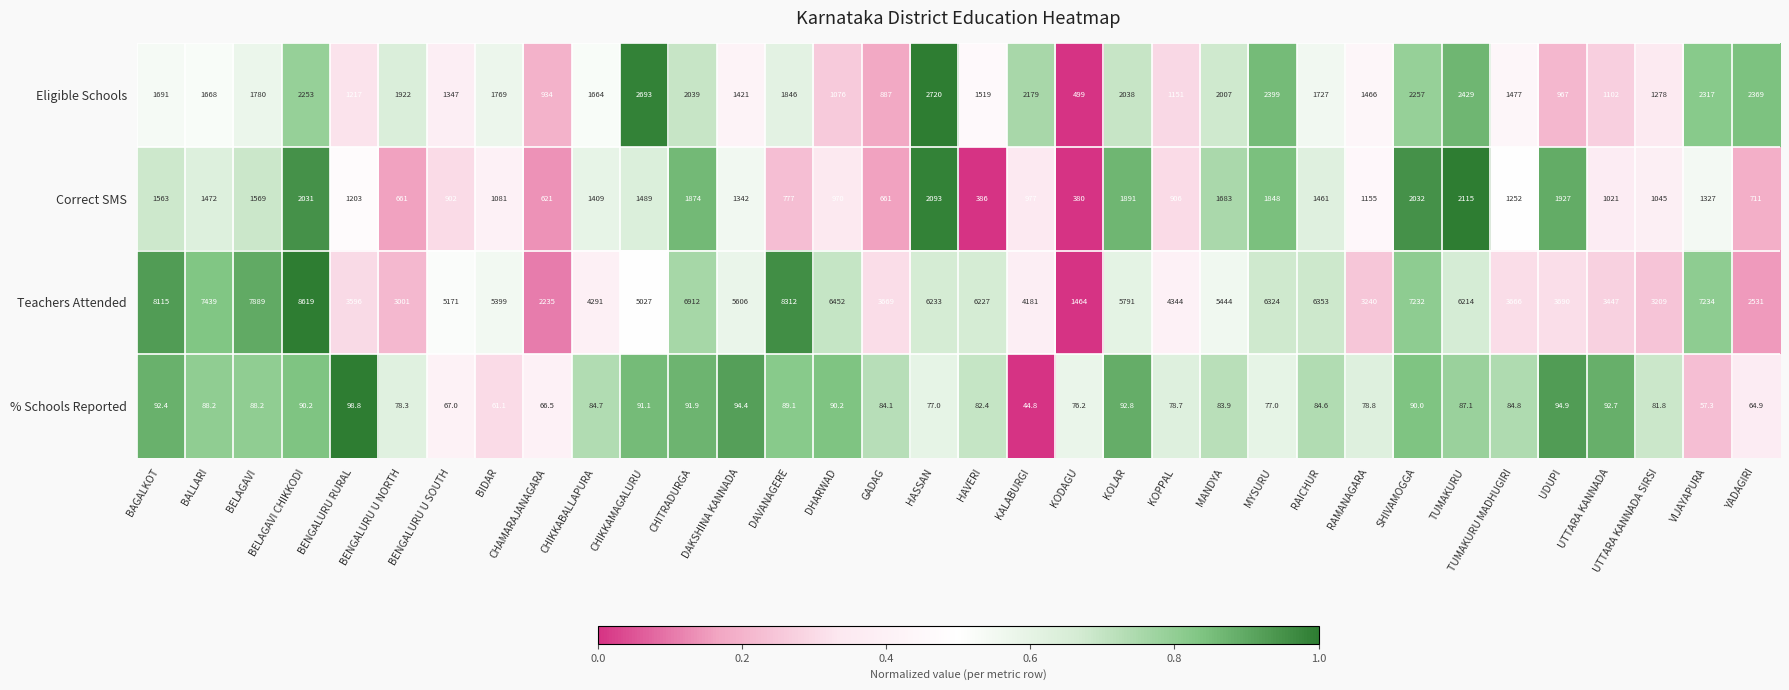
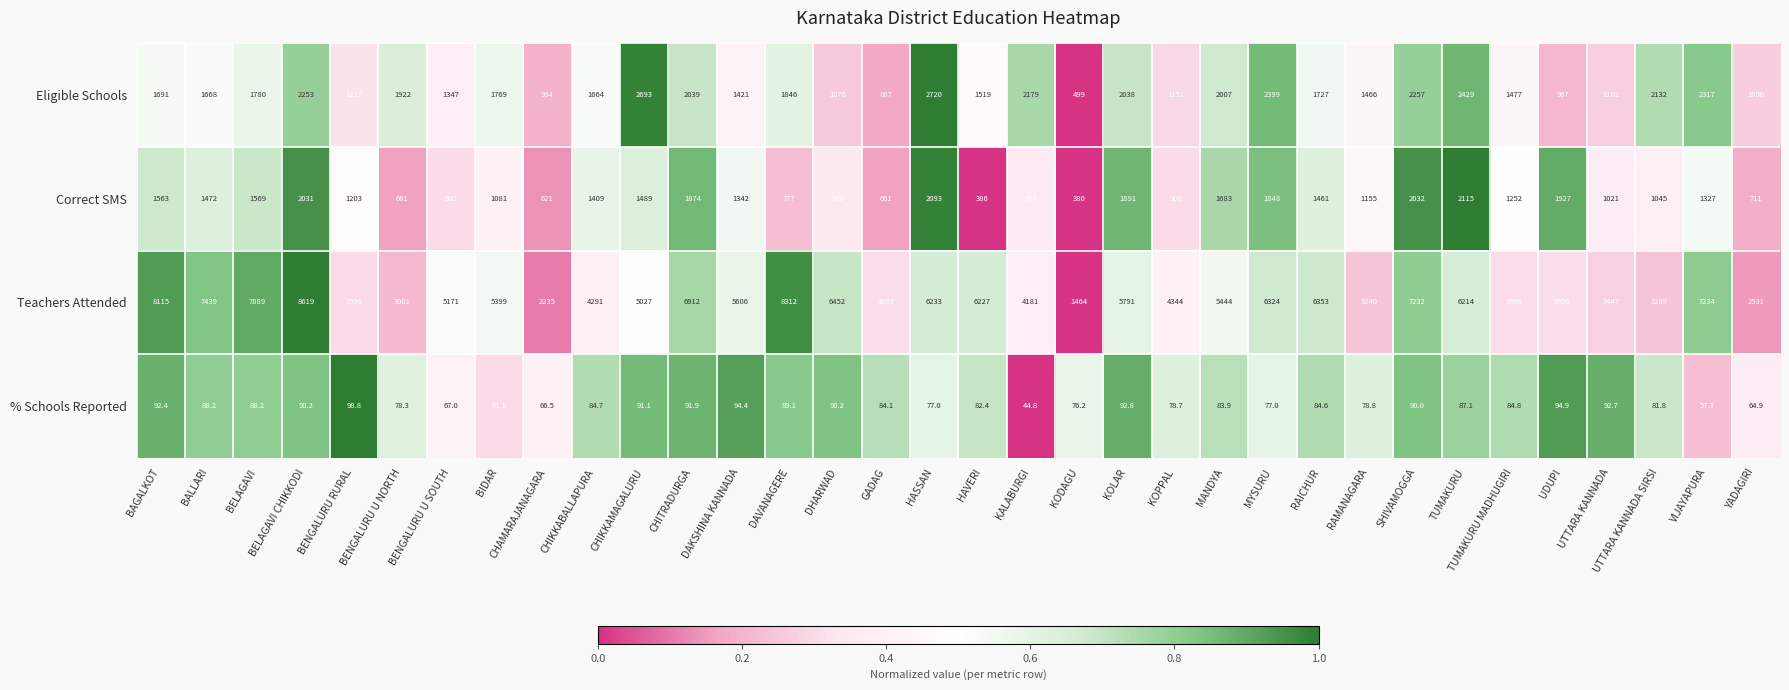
Eligible Schools, UTTARA KANNADA SIRSI: 1278 -> 2132
Eligible Schools, YADAGIRI: 2369 -> 1096
